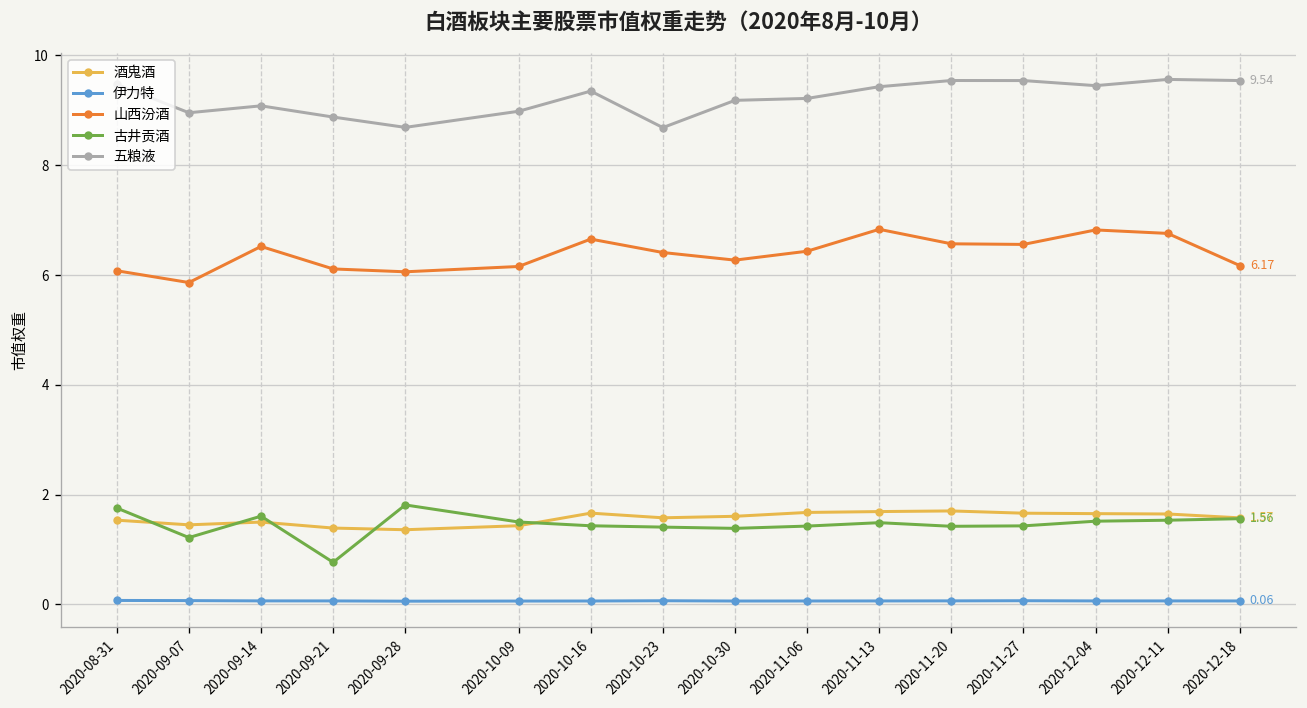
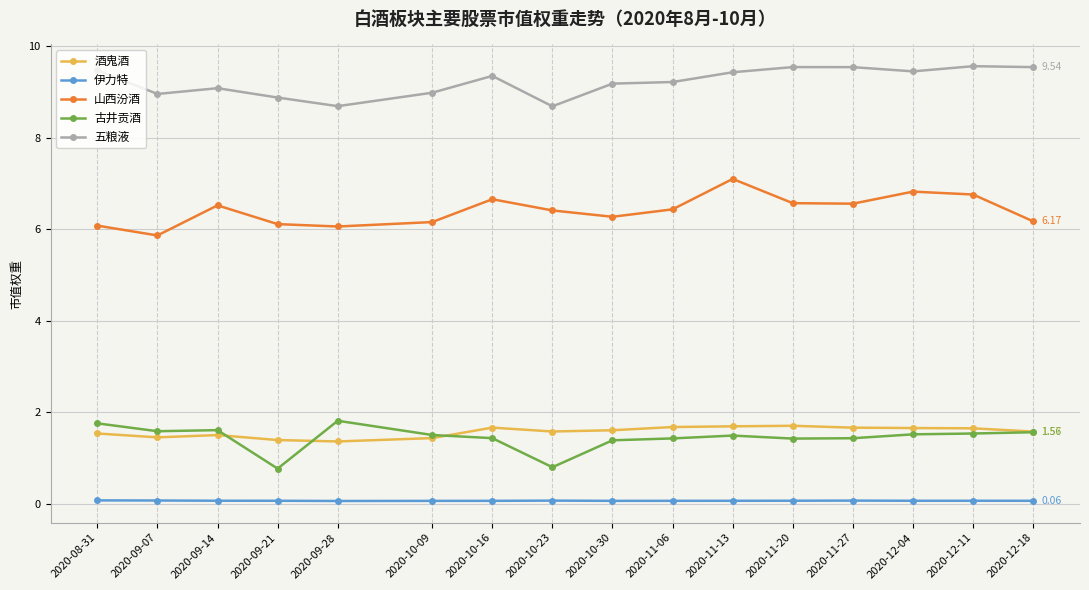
古井贡酒, 2020-09-07: 1.2 -> 1.6
古井贡酒, 2020-10-23: 1.4 -> 0.8
山西汾酒, 2020-11-13: 6.8 -> 7.1
